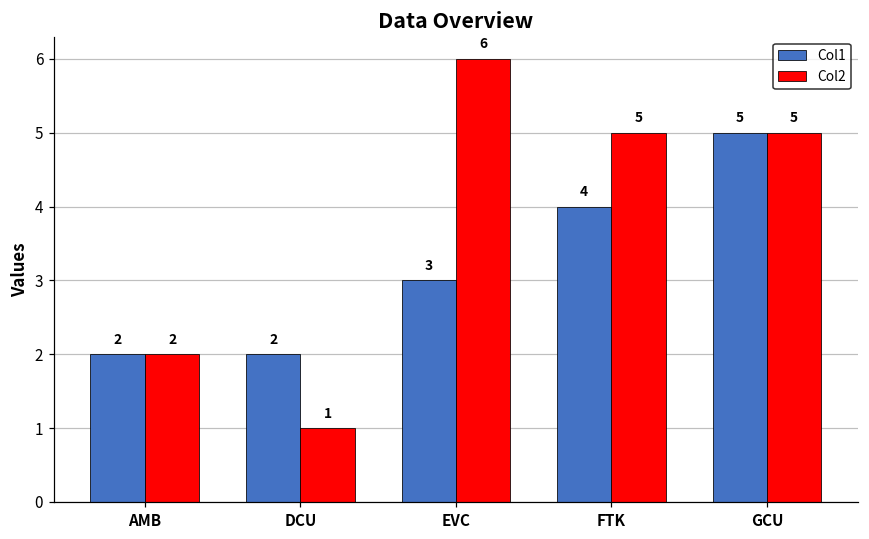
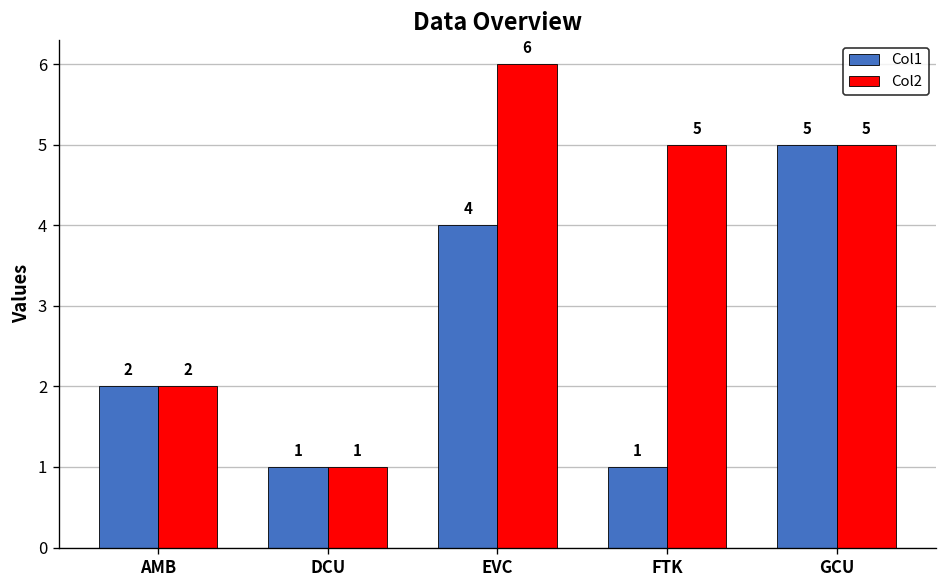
Col1, DCU: 2 -> 1
Col1, EVC: 3 -> 4
Col1, FTK: 4 -> 1
